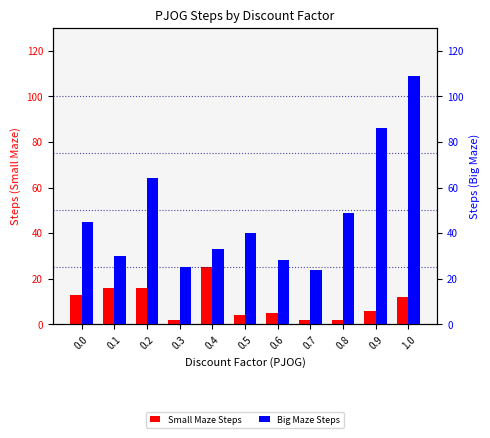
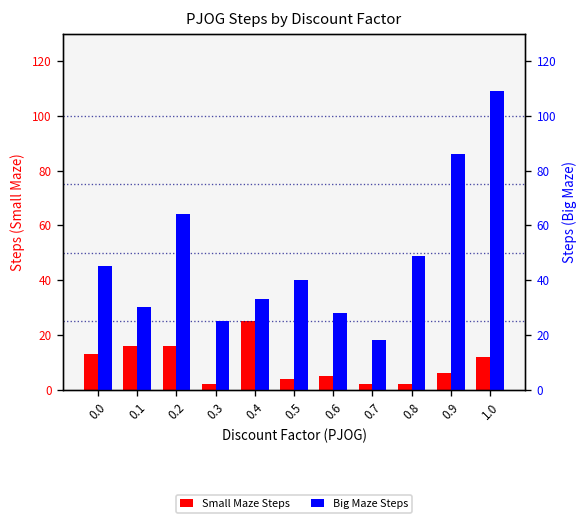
Big Maze Steps, 0.7: 24 -> 18
